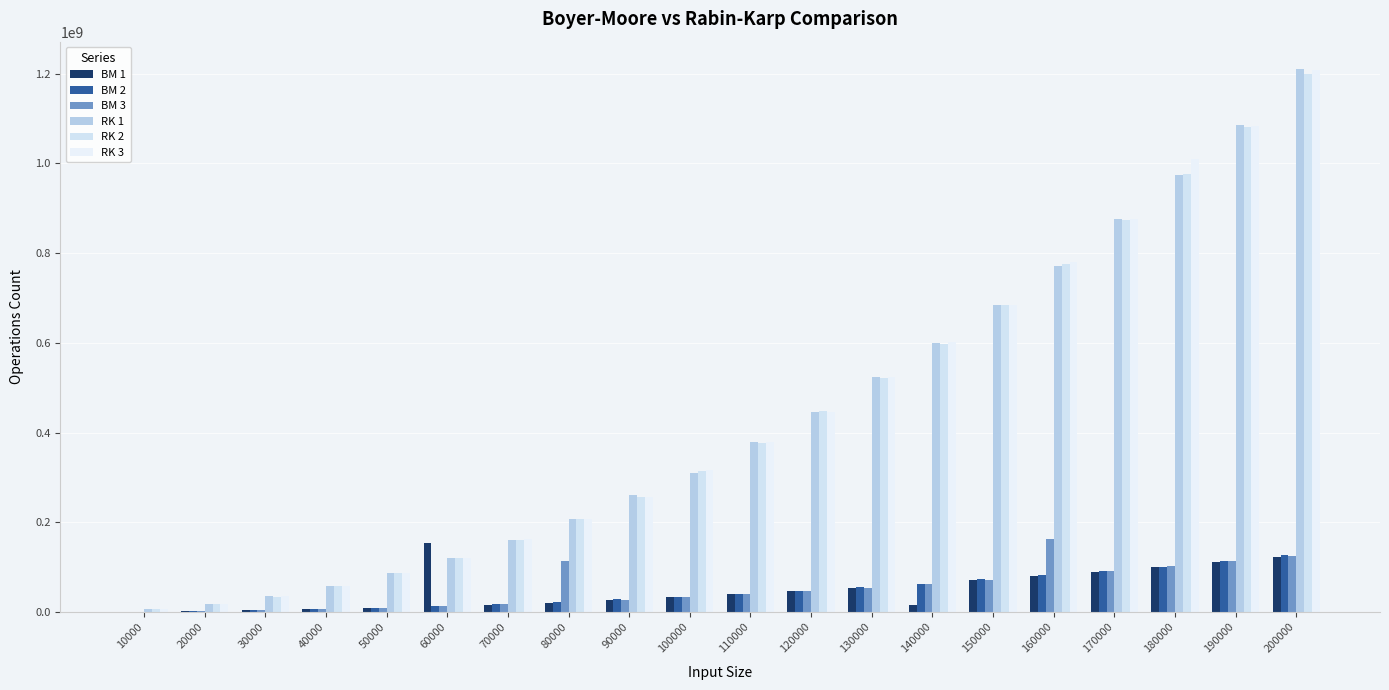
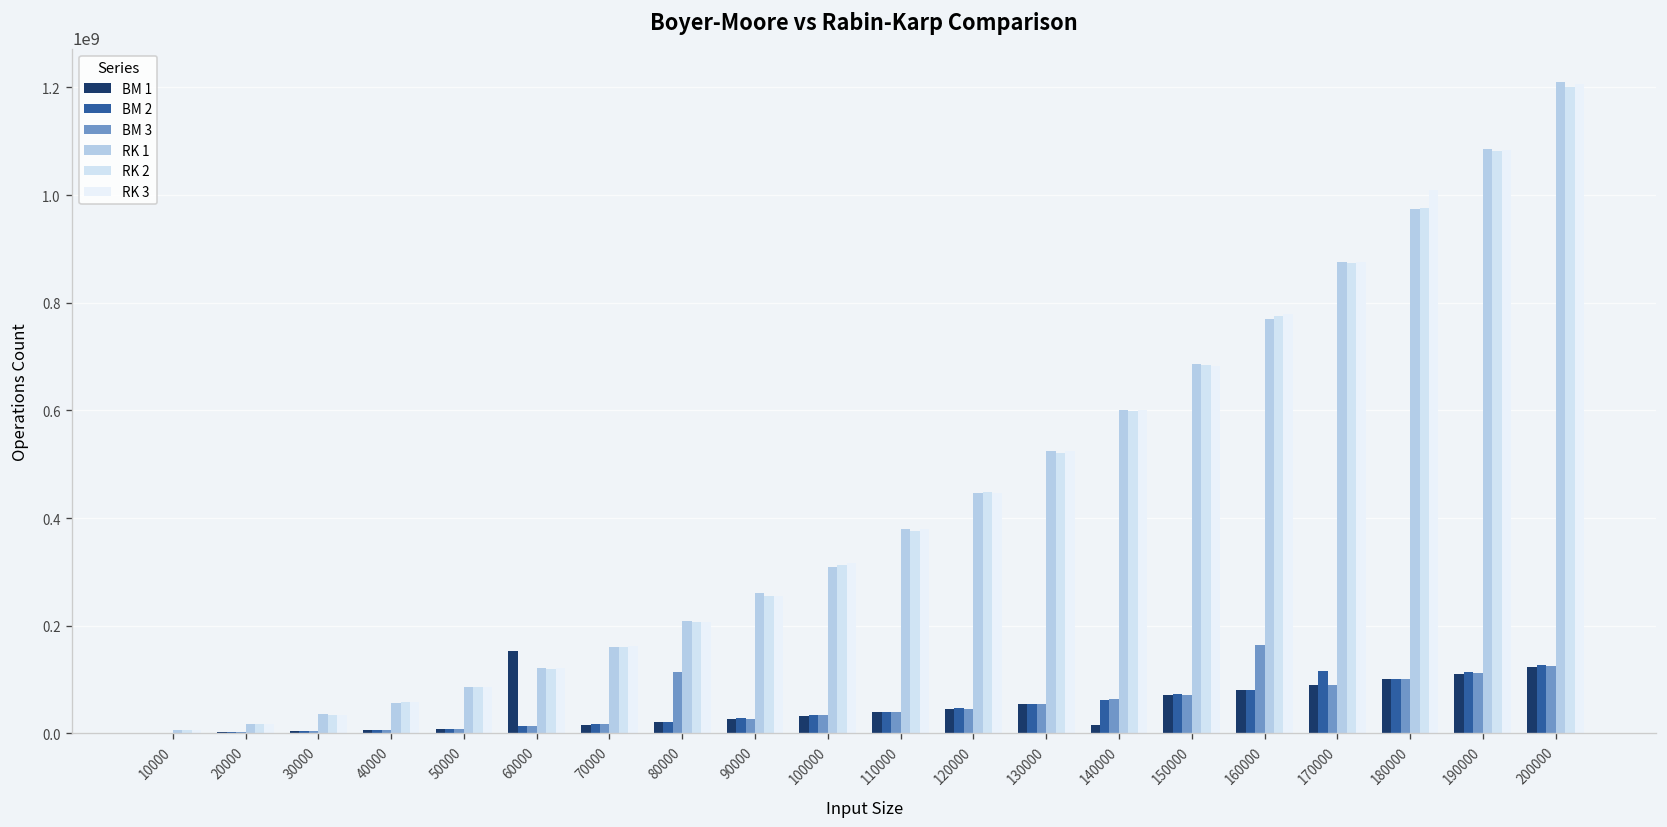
BM 2, 170000: 90000000 -> 120000000
